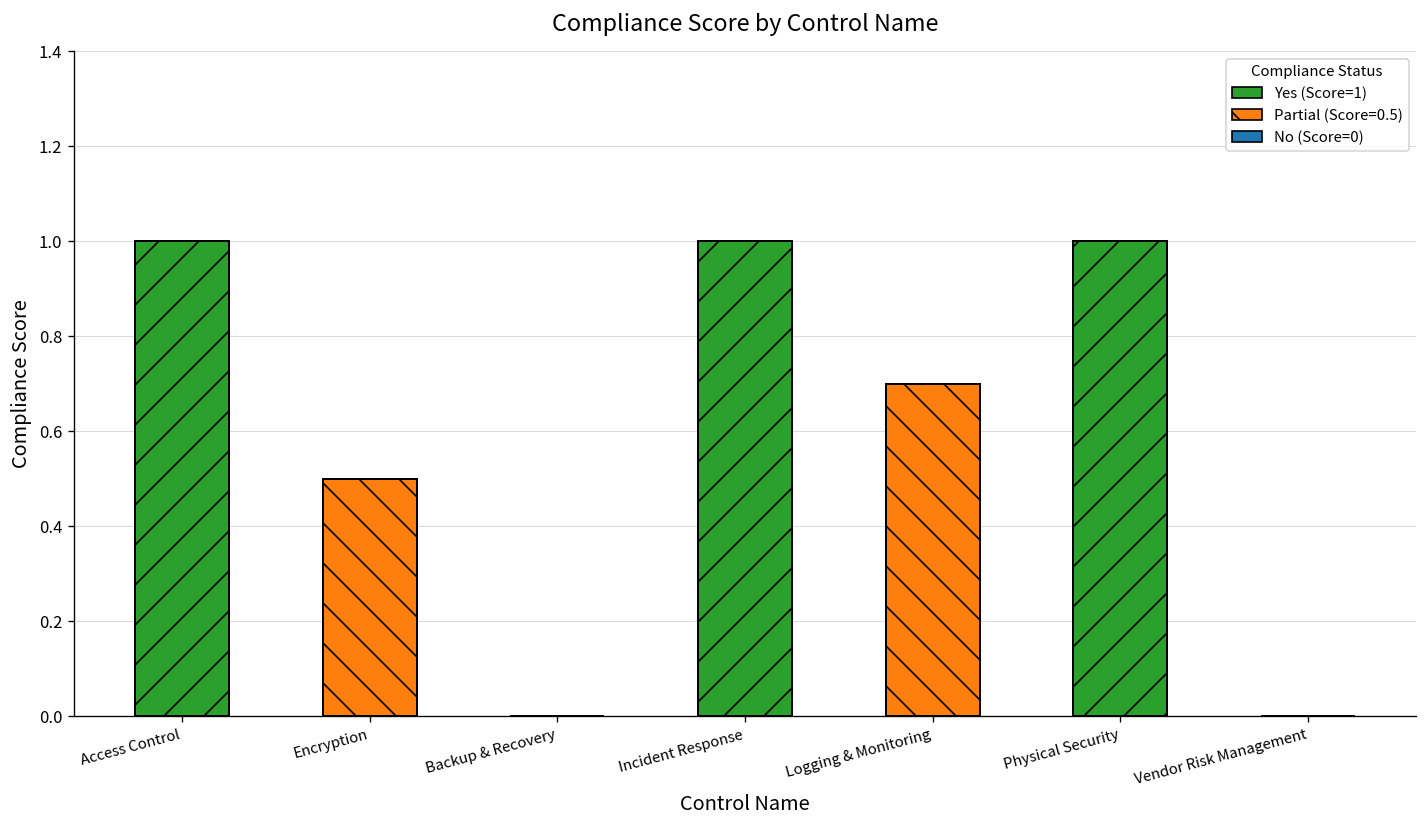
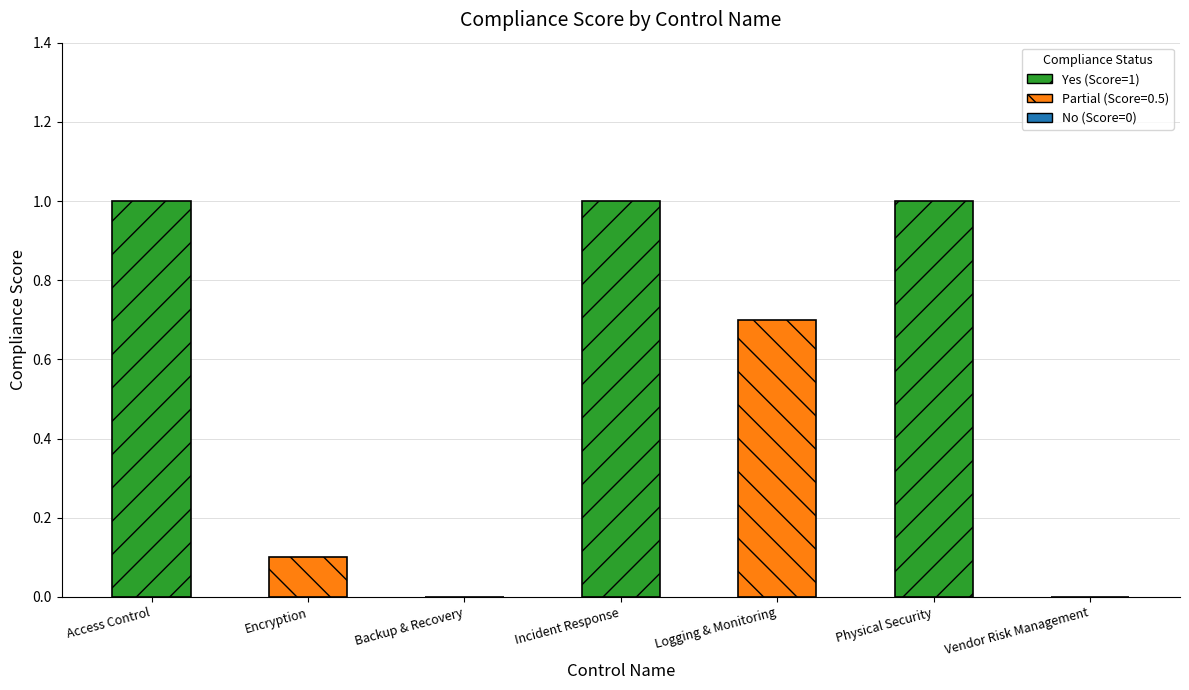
Encryption: 0.5 -> 0.1
